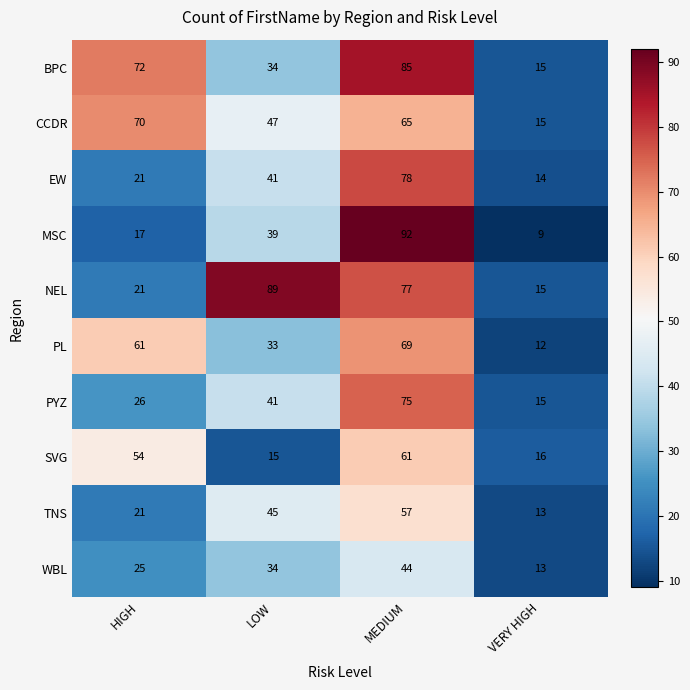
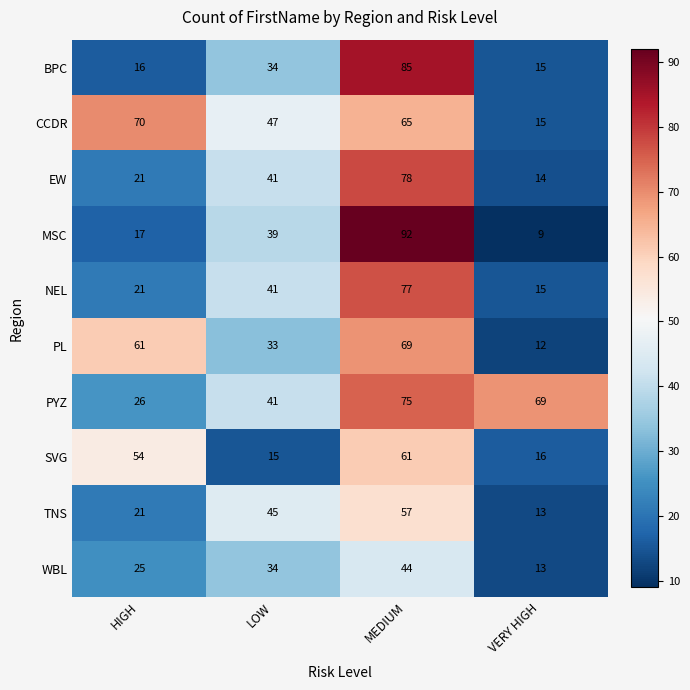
BPC, HIGH: 72 -> 16
NEL, LOW: 89 -> 41
PYZ, VERY HIGH: 15 -> 69
